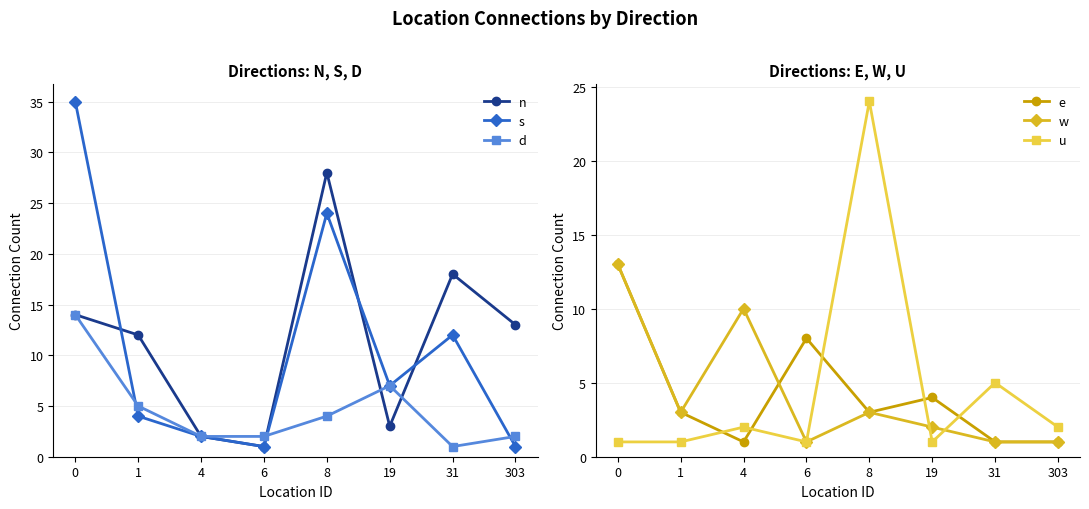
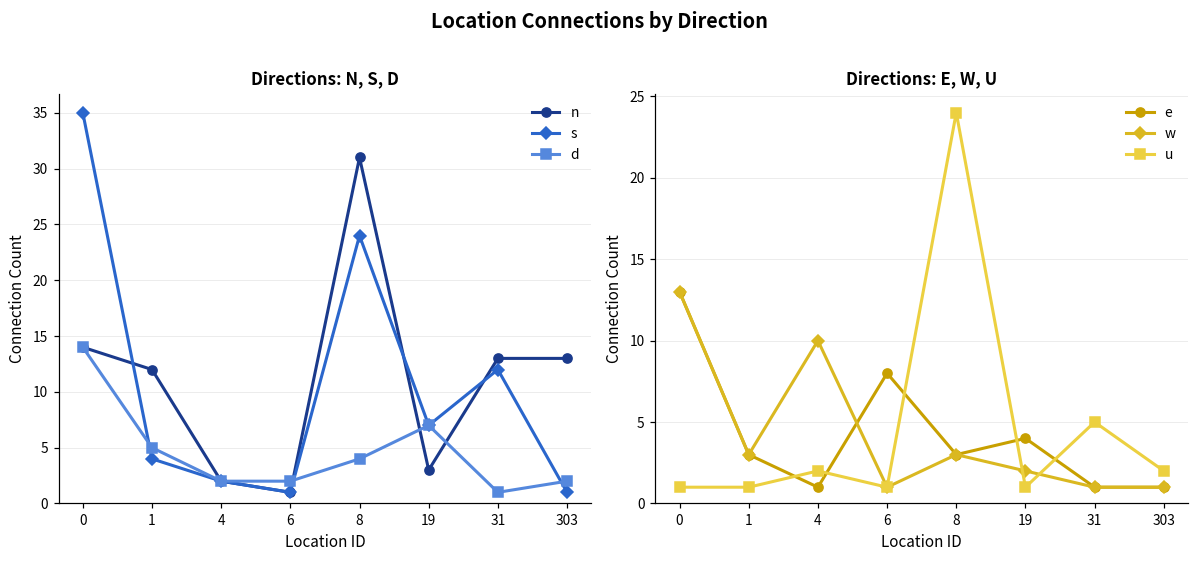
Directions: N, S, D, n, 8: 28 -> 31
Directions: N, S, D, n, 31: 18 -> 13
